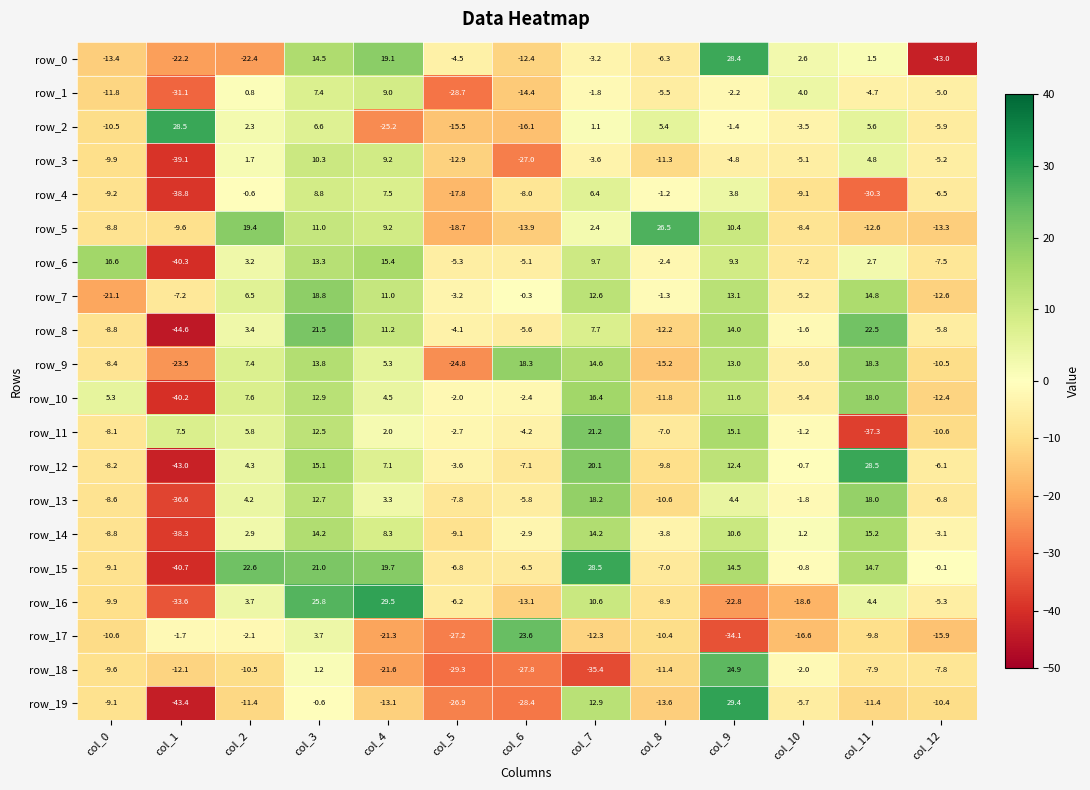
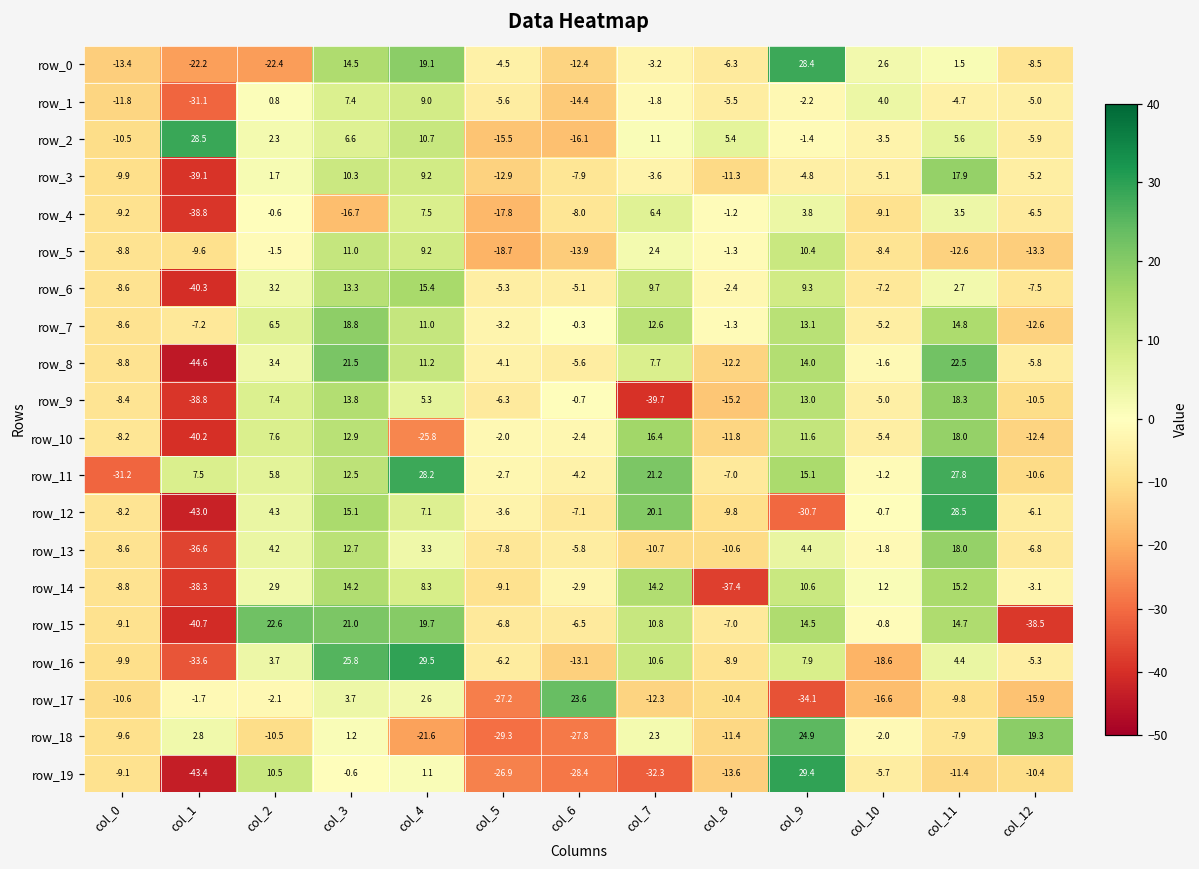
row_0, col_12: -43.0 -> -8.5
row_1, col_5: -28.7 -> -5.6
row_2, col_4: -25.2 -> 10.7
row_3, col_6: -27.0 -> -7.9
row_3, col_11: 4.8 -> 17.9
row_4, col_3: 8.8 -> -16.7
row_4, col_11: -30.3 -> 3.5
row_5, col_2: 19.4 -> -1.5
row_5, col_8: 26.5 -> -1.3
row_6, col_0: 16.6 -> -8.6
row_7, col_0: -21.1 -> -8.6
row_9, col_1: -23.5 -> -38.8
row_9, col_5: -24.8 -> -6.3
row_9, col_6: 18.3 -> -0.7
row_9, col_7: 14.6 -> -39.7
row_10, col_0: 5.3 -> -8.2
row_10, col_4: 4.5 -> -25.8
row_11, col_0: -8.1 -> -31.2
row_11, col_4: 2.0 -> 28.2
row_11, col_11: -37.3 -> 27.8
row_12, col_9: 12.4 -> -30.7
row_13, col_7: 18.2 -> -10.7
row_14, col_8: -3.8 -> -37.4
row_15, col_7: 28.5 -> 10.8
row_15, col_12: -0.1 -> -38.5
row_16, col_9: -22.8 -> 7.9
row_17, col_4: -21.3 -> 2.6
row_18, col_1: -12.1 -> 2.8
row_18, col_7: -35.4 -> 2.3
row_18, col_12: -7.8 -> 19.3
row_19, col_2: -11.4 -> 10.5
row_19, col_4: -13.1 -> 1.1
row_19, col_7: 12.9 -> -32.3
